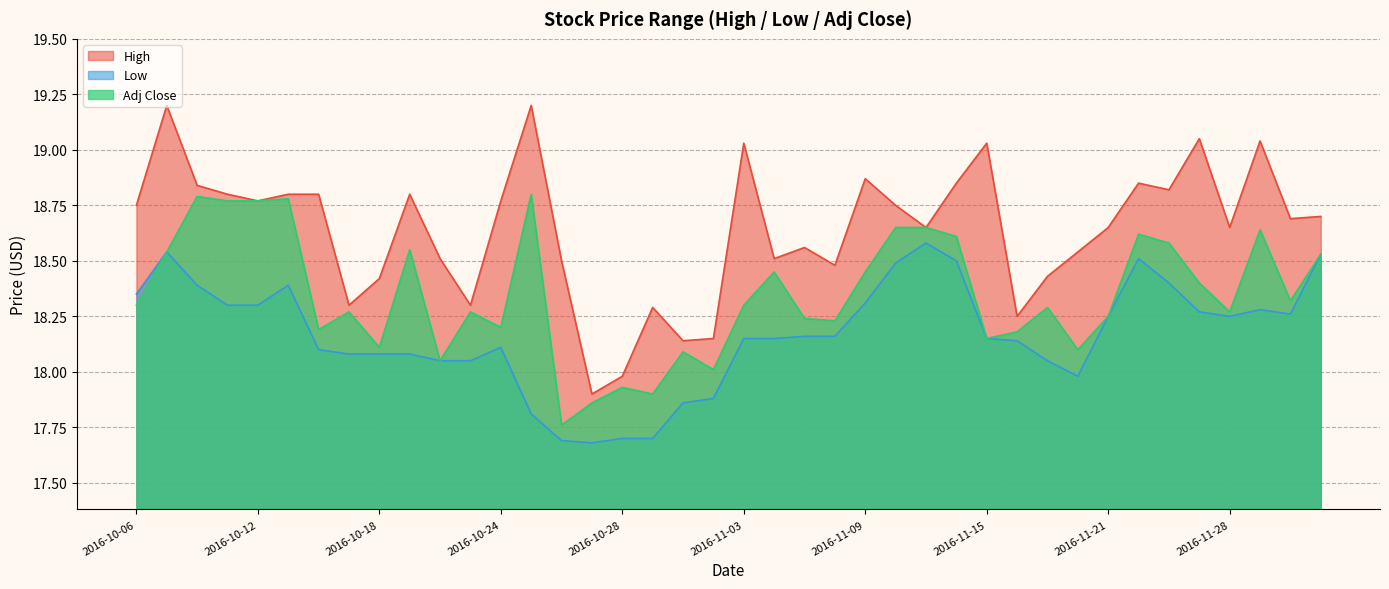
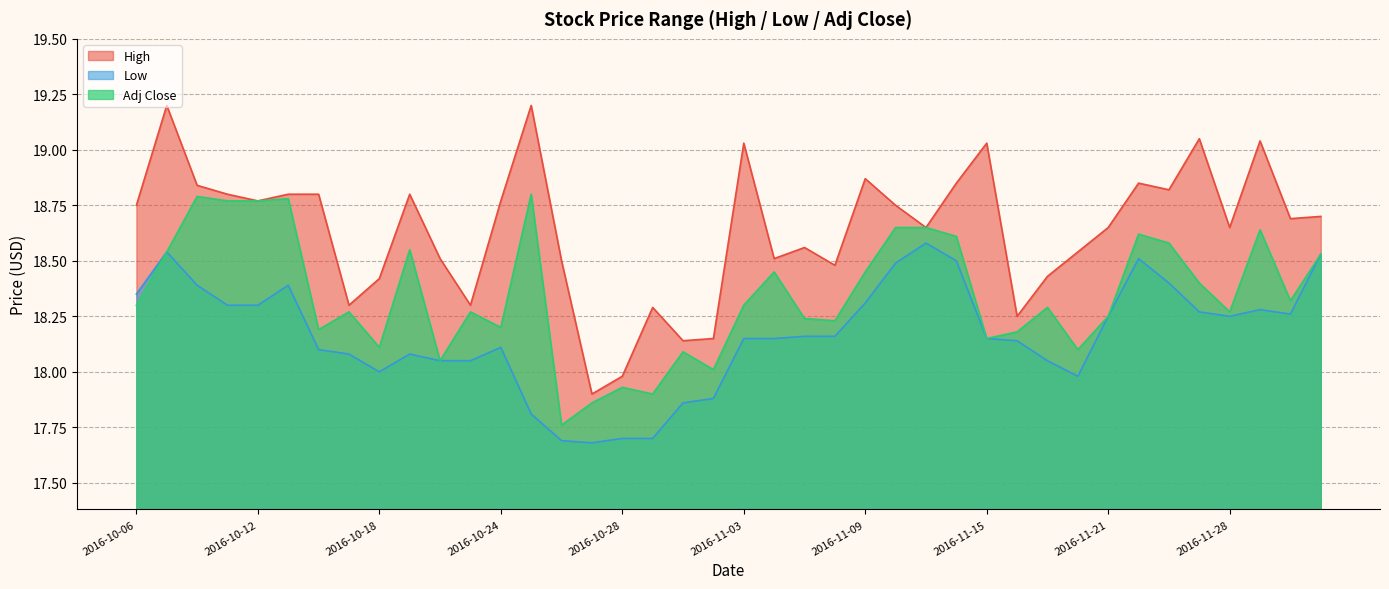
Low, 2016-10-18: 18.08 -> 18.00
